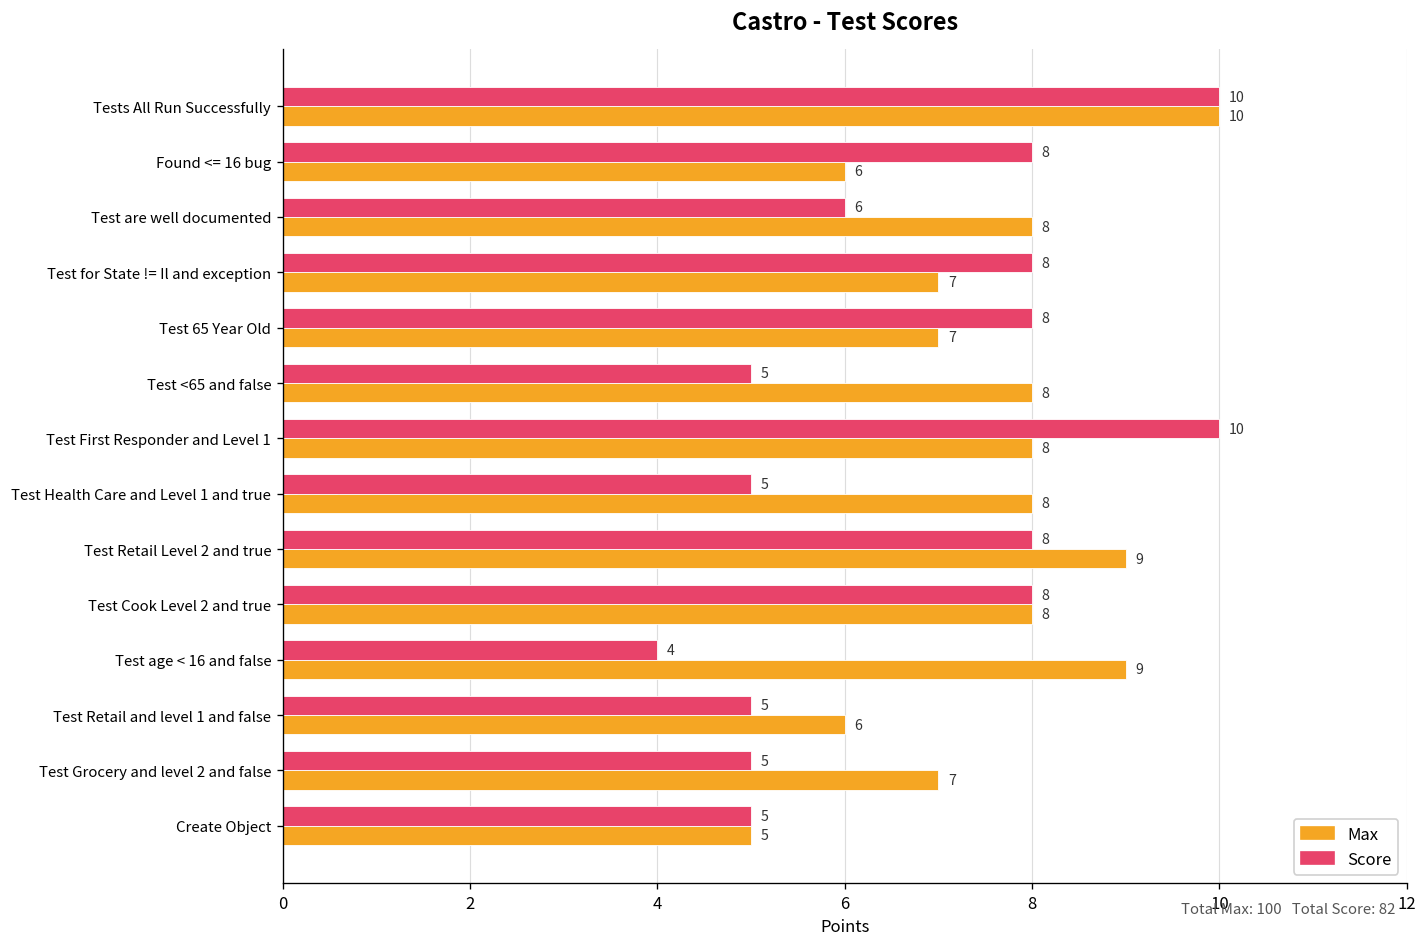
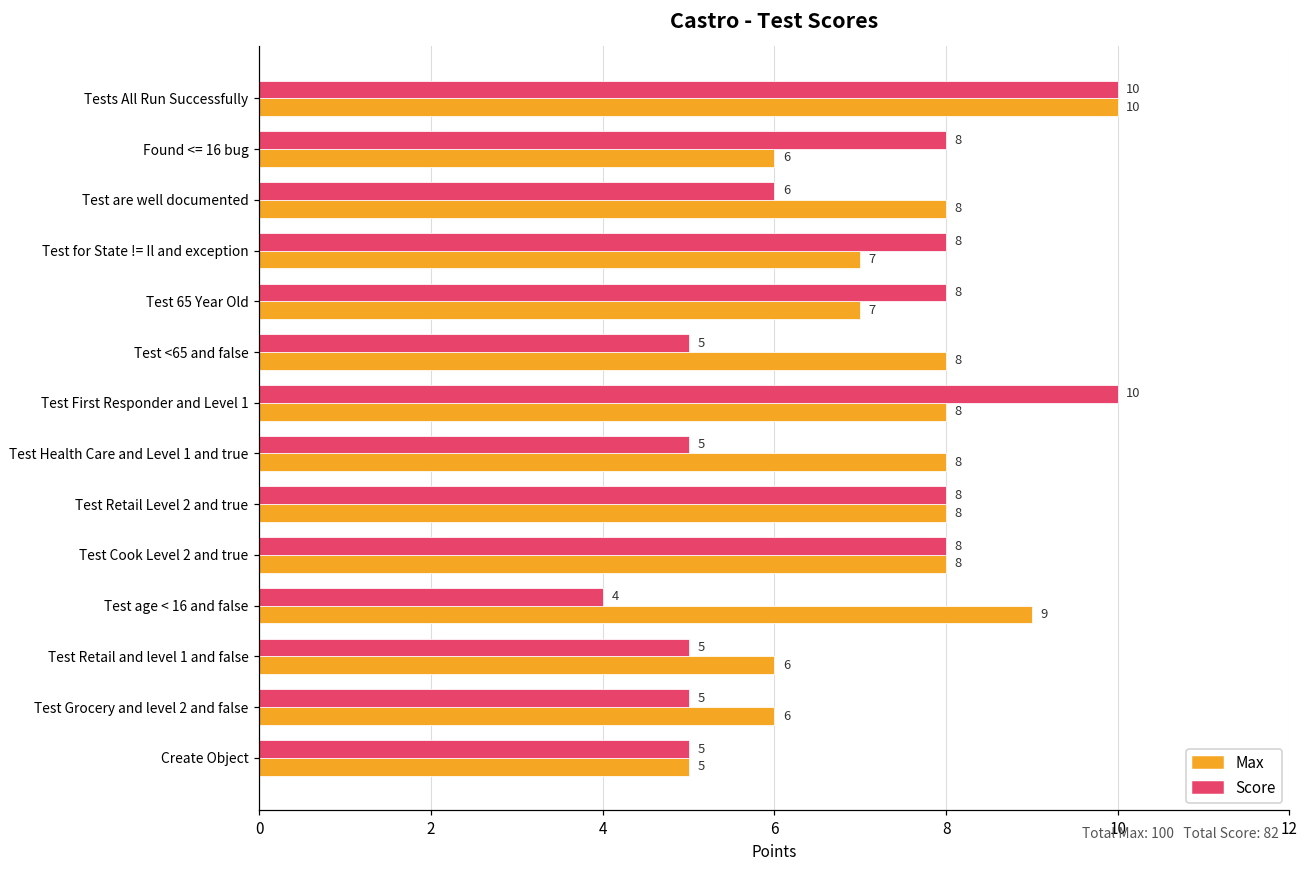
Max, Test Retail Level 2 and true: 9 -> 8
Max, Test Grocery and level 2 and false: 7 -> 6
